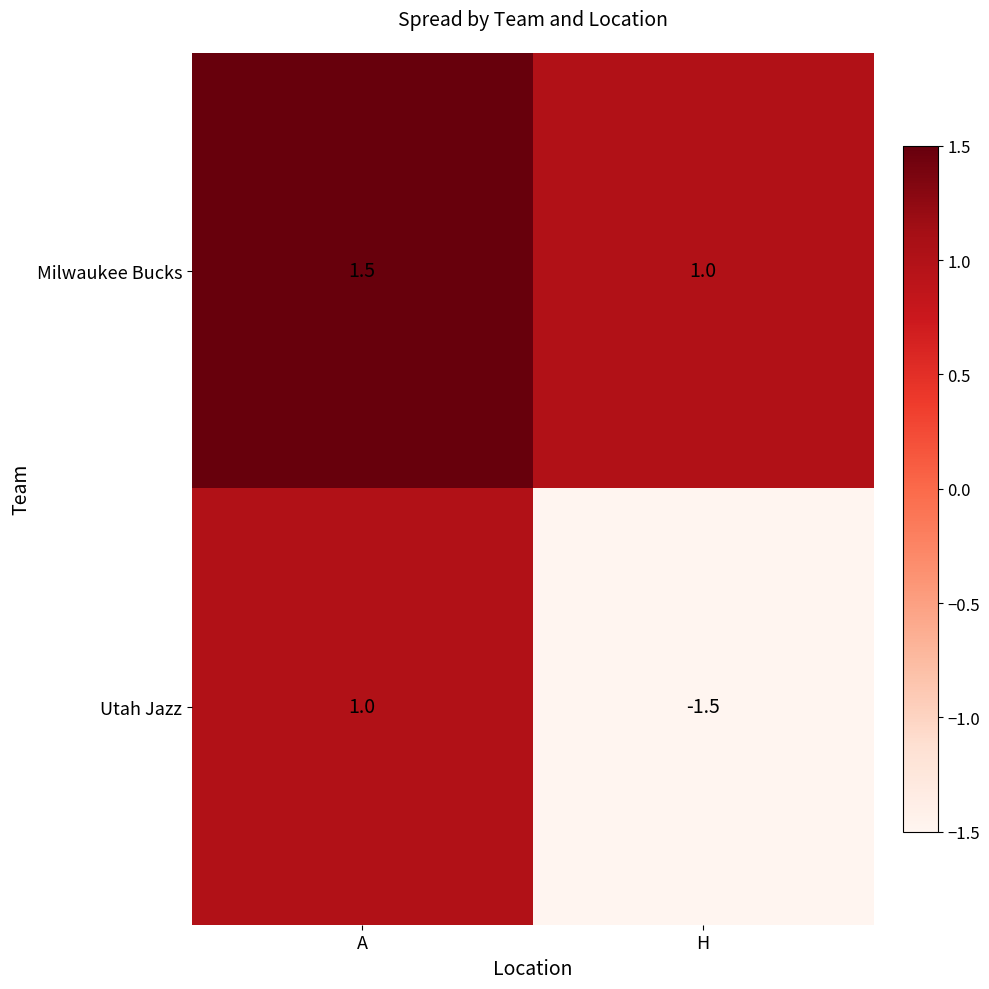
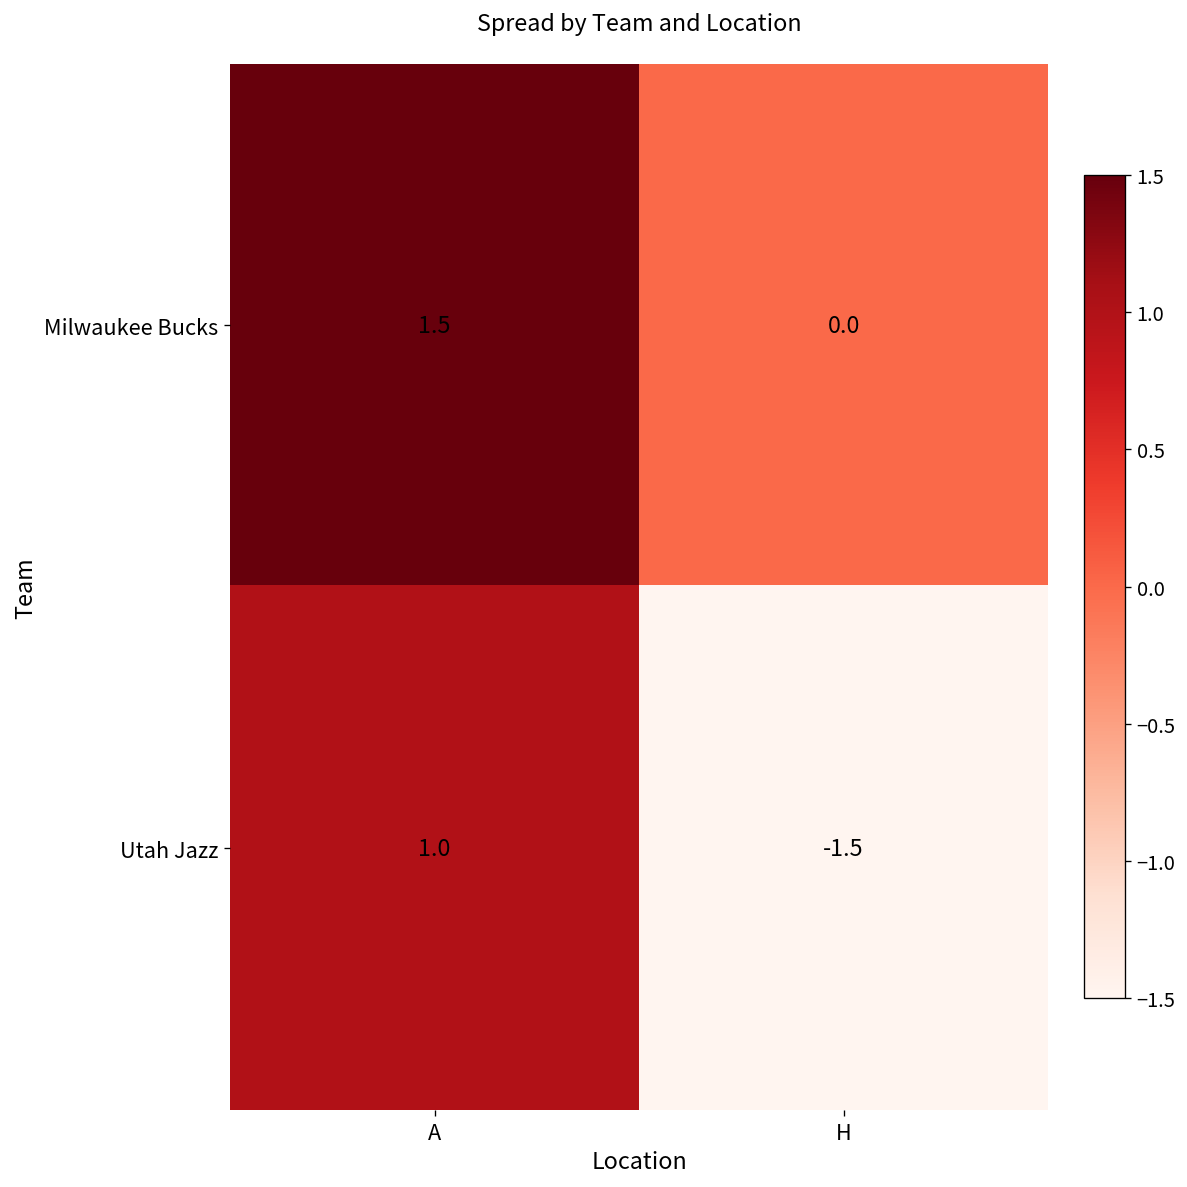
Milwaukee Bucks, H: 1.0 -> 0.0
